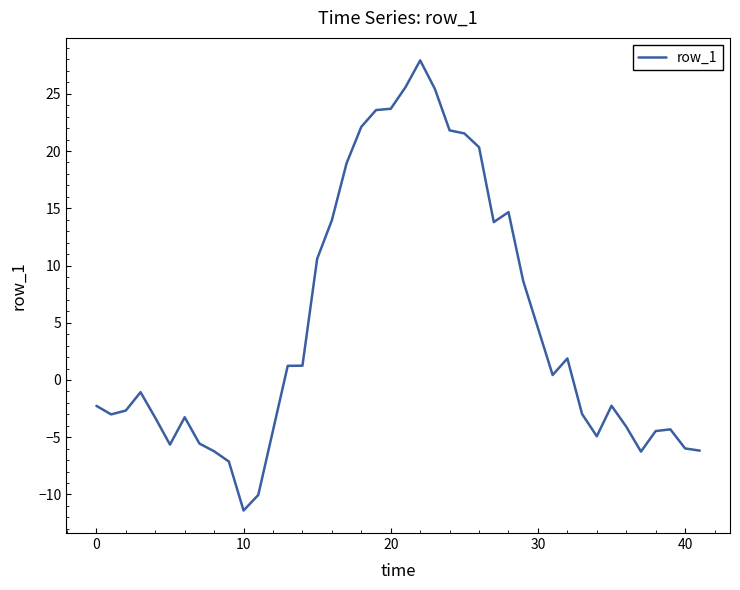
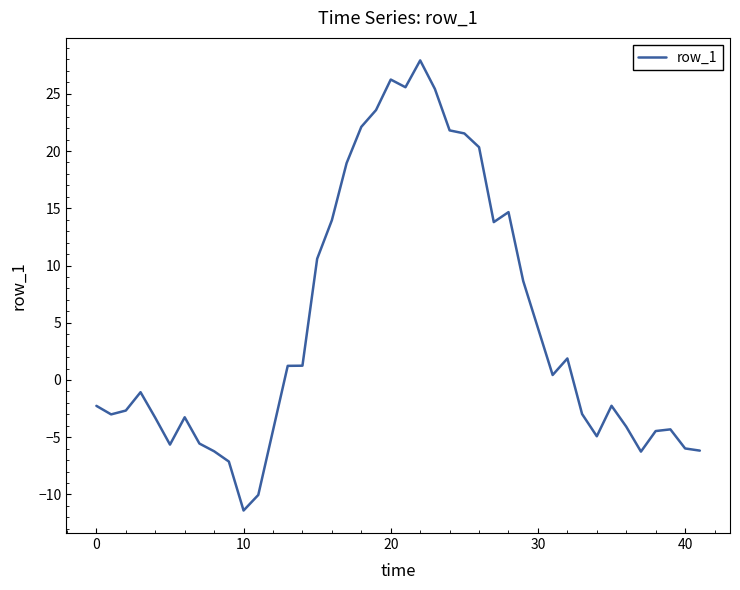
20: 23.7 -> 26.2
